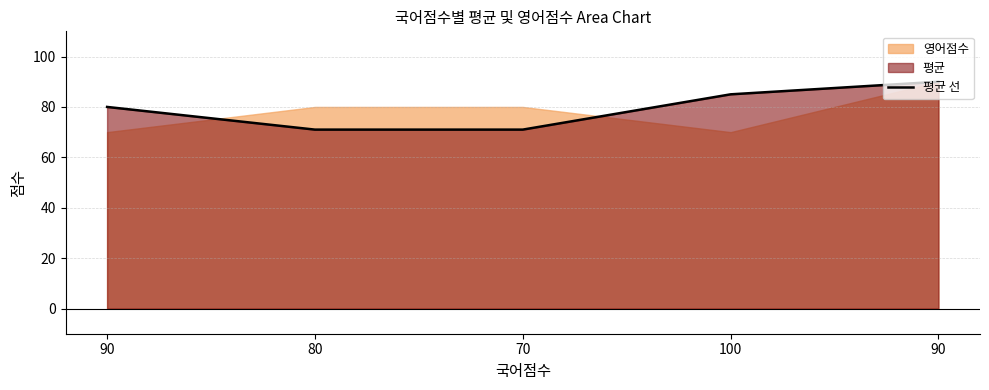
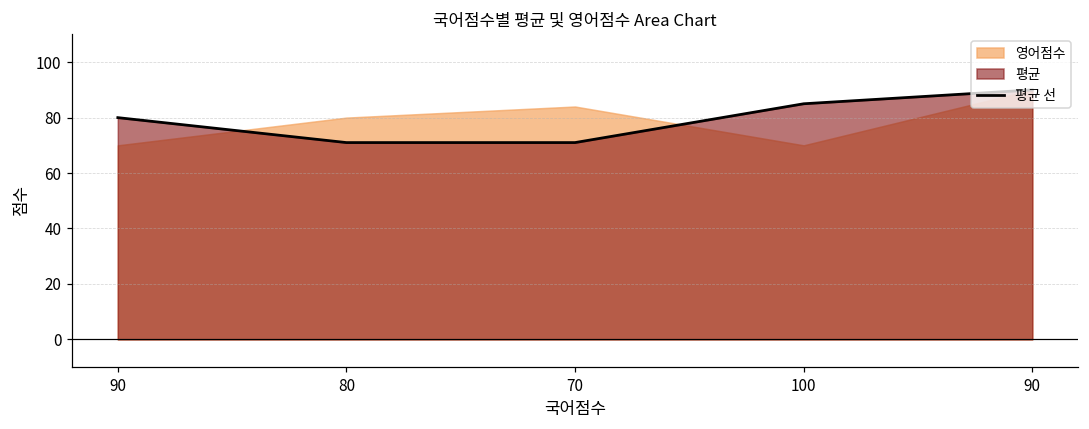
영어점수, 70: 80 -> 84
